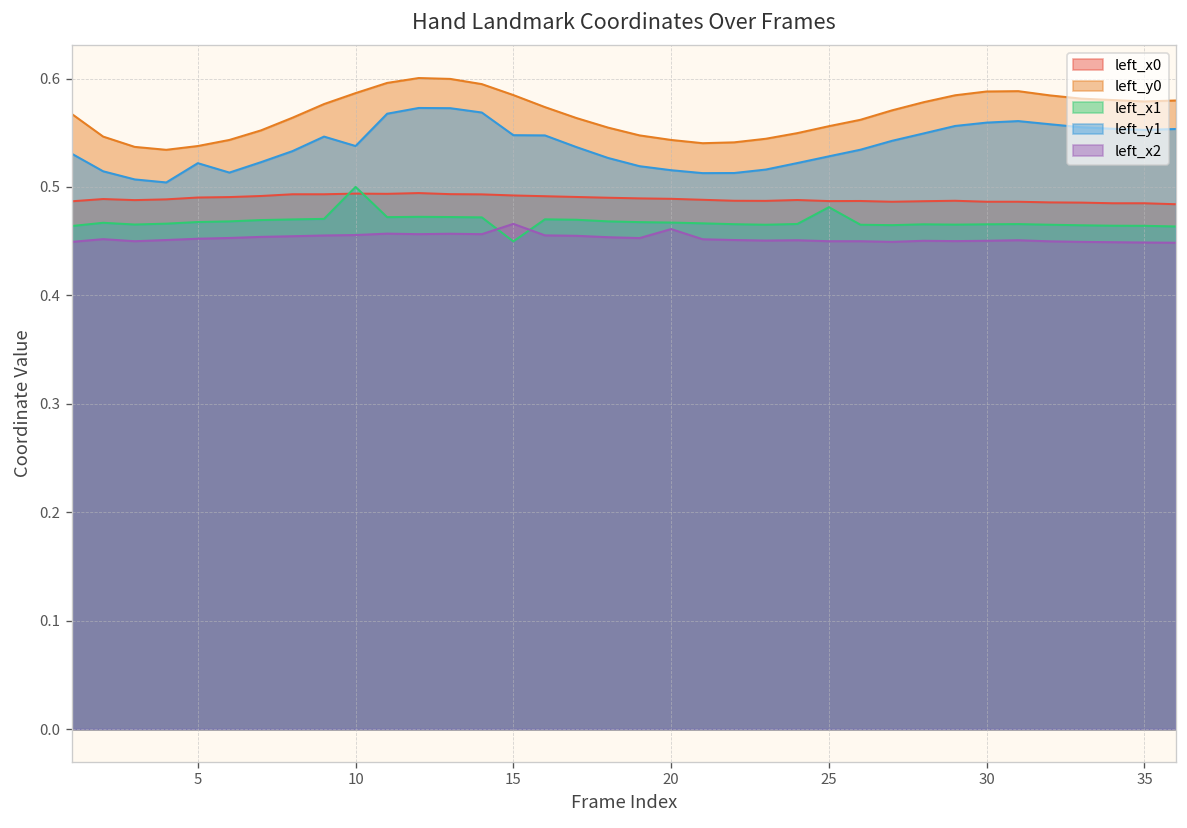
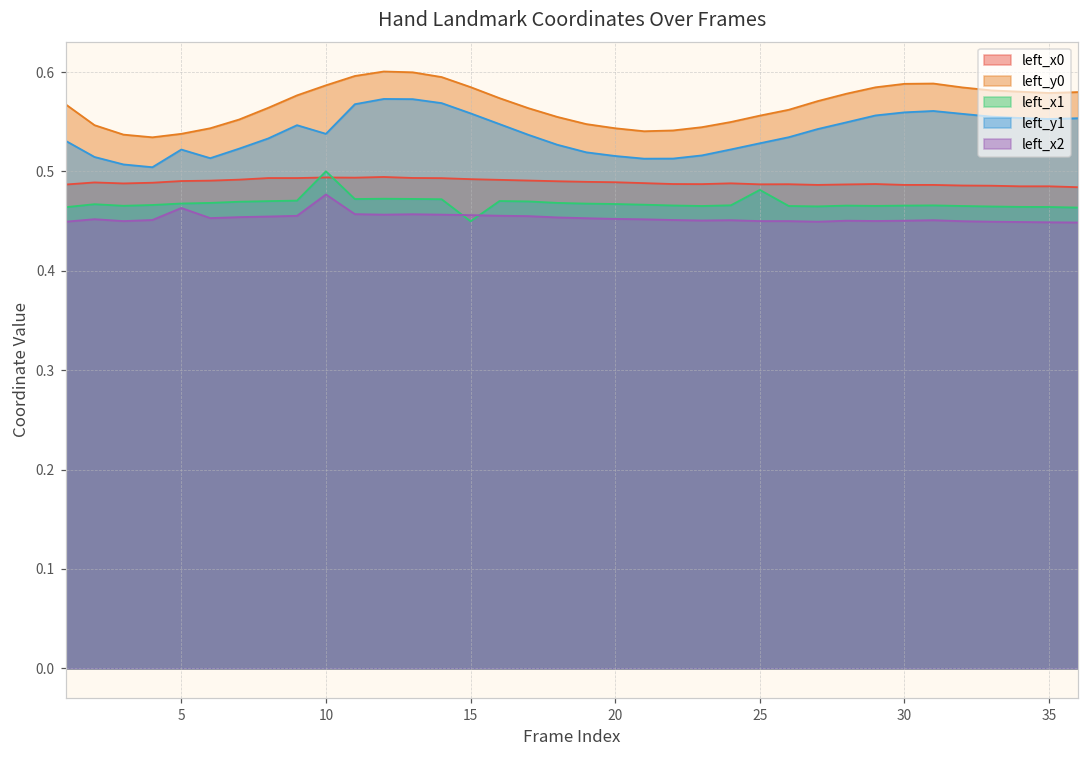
left_x2, 5: 0.45 -> 0.46
left_x2, 10: 0.46 -> 0.48
left_y1, 15: 0.55 -> 0.56
left_x2, 15: 0.47 -> 0.46
left_x2, 20: 0.46 -> 0.45
